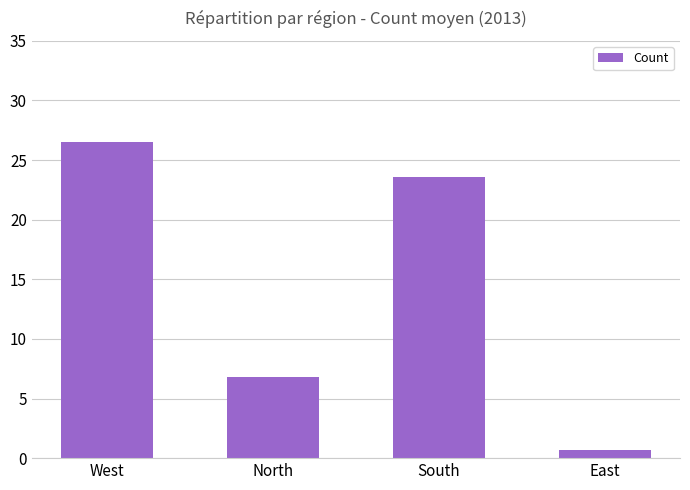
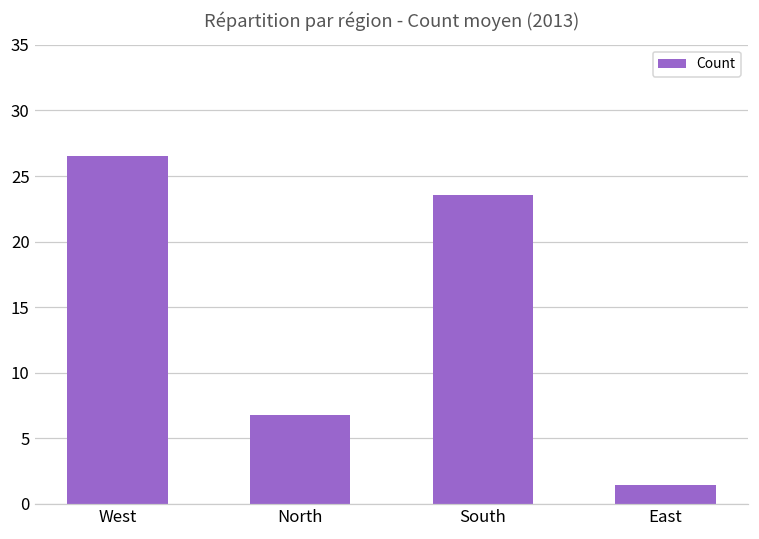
East: 0.7 -> 1.4
